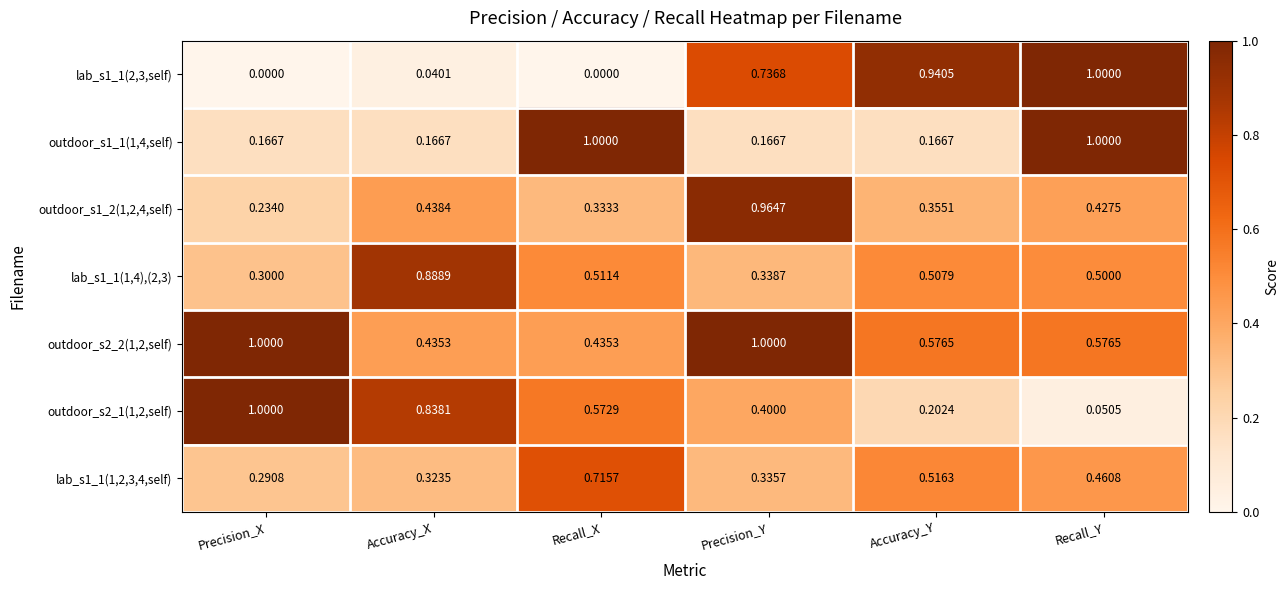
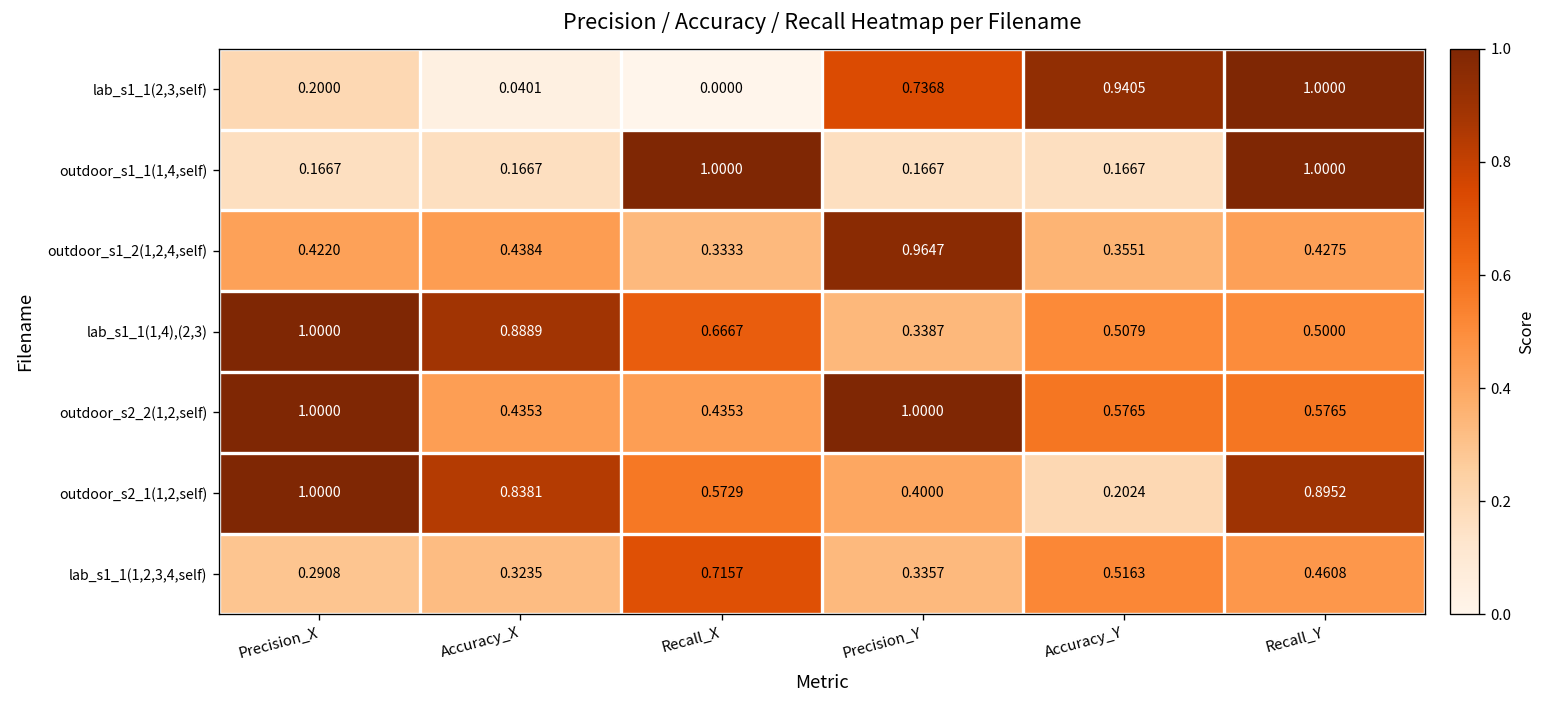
lab_s1_1(2,3,self), Precision_X: 0.0000 -> 0.2000
outdoor_s1_2(1,2,4,self), Precision_X: 0.2340 -> 0.4220
lab_s1_1(1,4),(2,3), Precision_X: 0.3000 -> 1.0000
lab_s1_1(1,4),(2,3), Recall_X: 0.5114 -> 0.6667
outdoor_s2_1(1,2,self), Recall_Y: 0.0505 -> 0.8952
